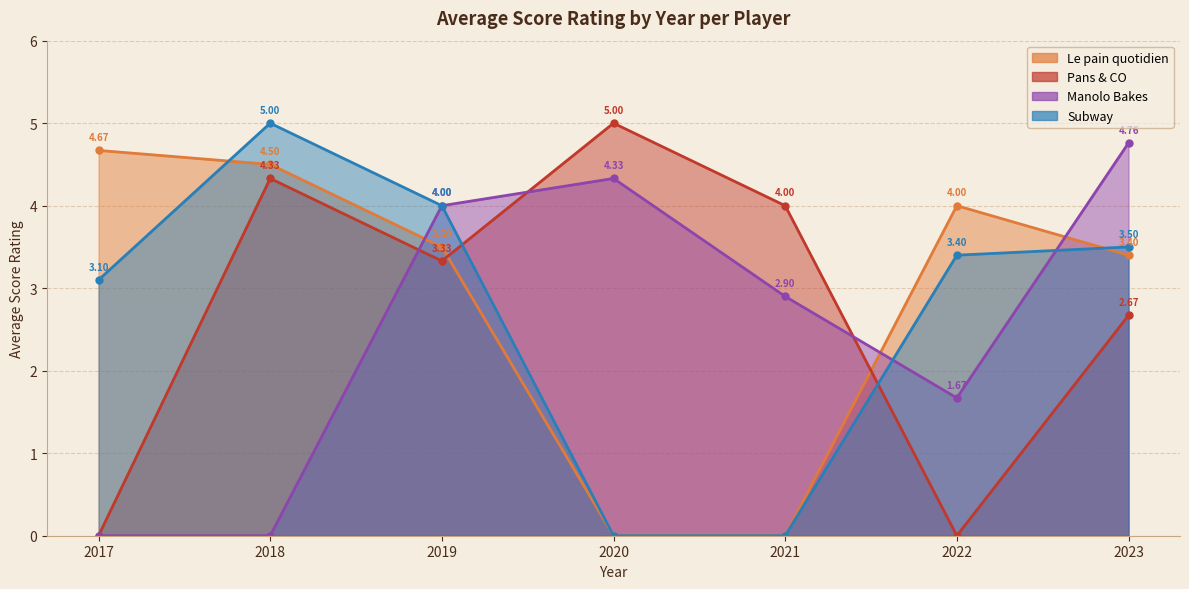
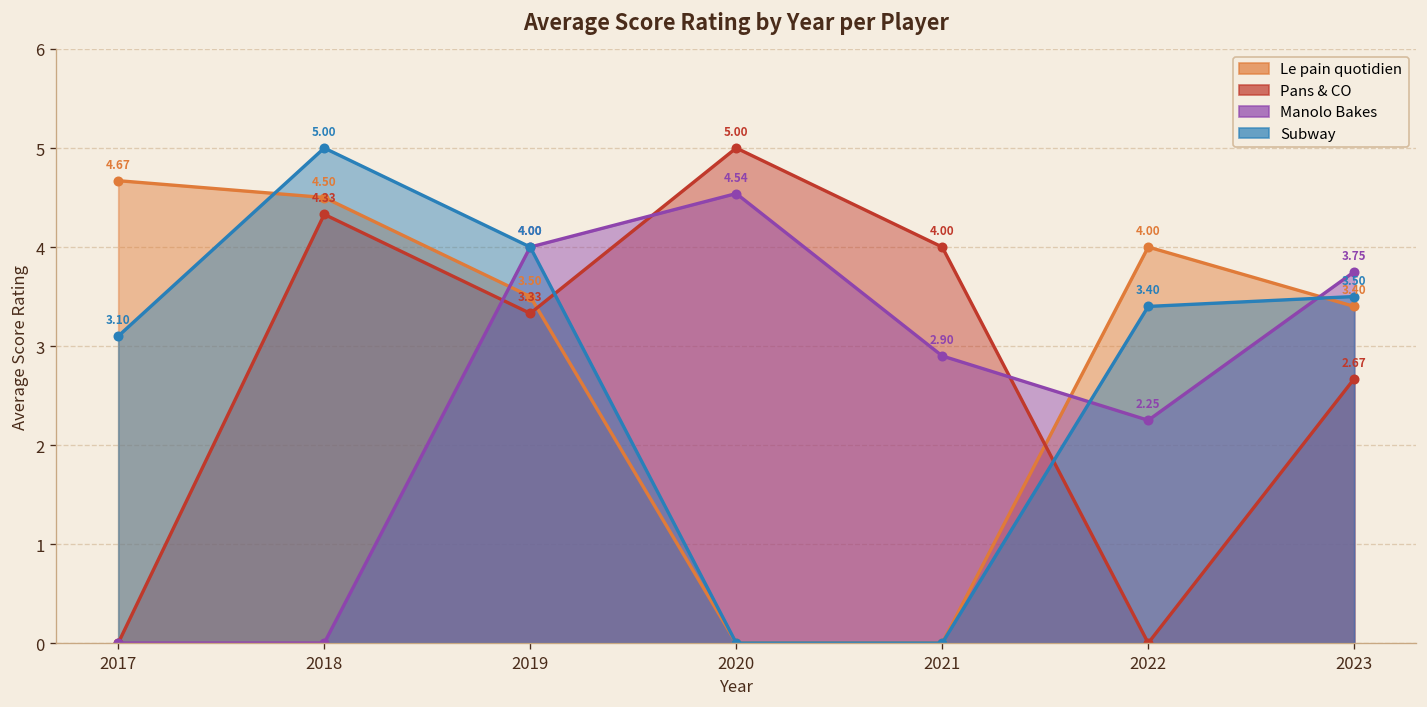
Manolo Bakes, 2020: 4.33 -> 4.54
Manolo Bakes, 2022: 1.67 -> 2.25
Manolo Bakes, 2023: 4.8 -> 3.8
